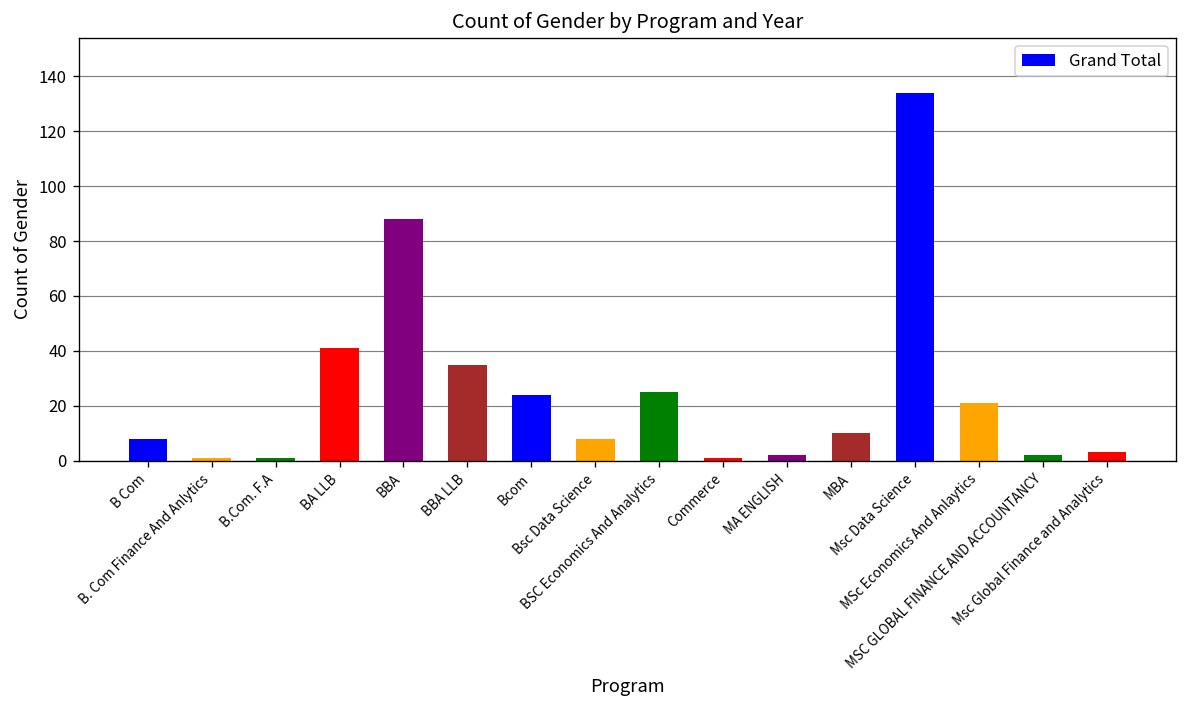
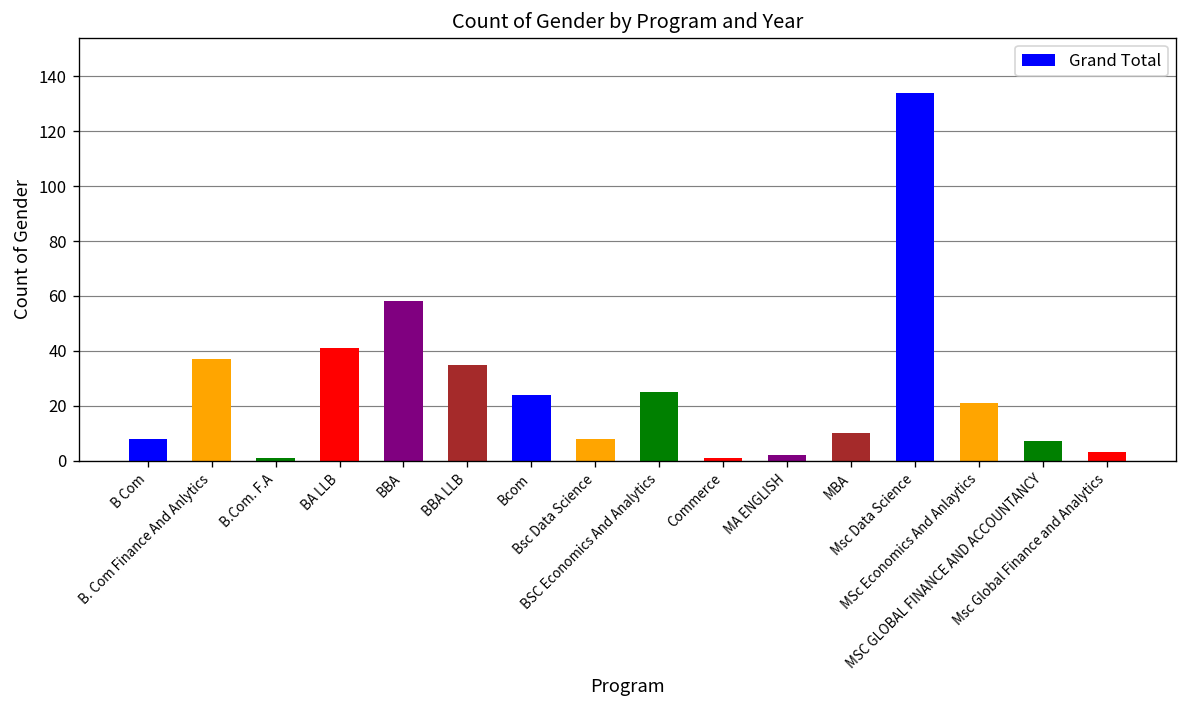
B. Com Finance And Anlytics: 1 -> 37
BBA: 88 -> 58
MSC GLOBAL FINANCE AND ACCOUNTANCY: 2 -> 7
